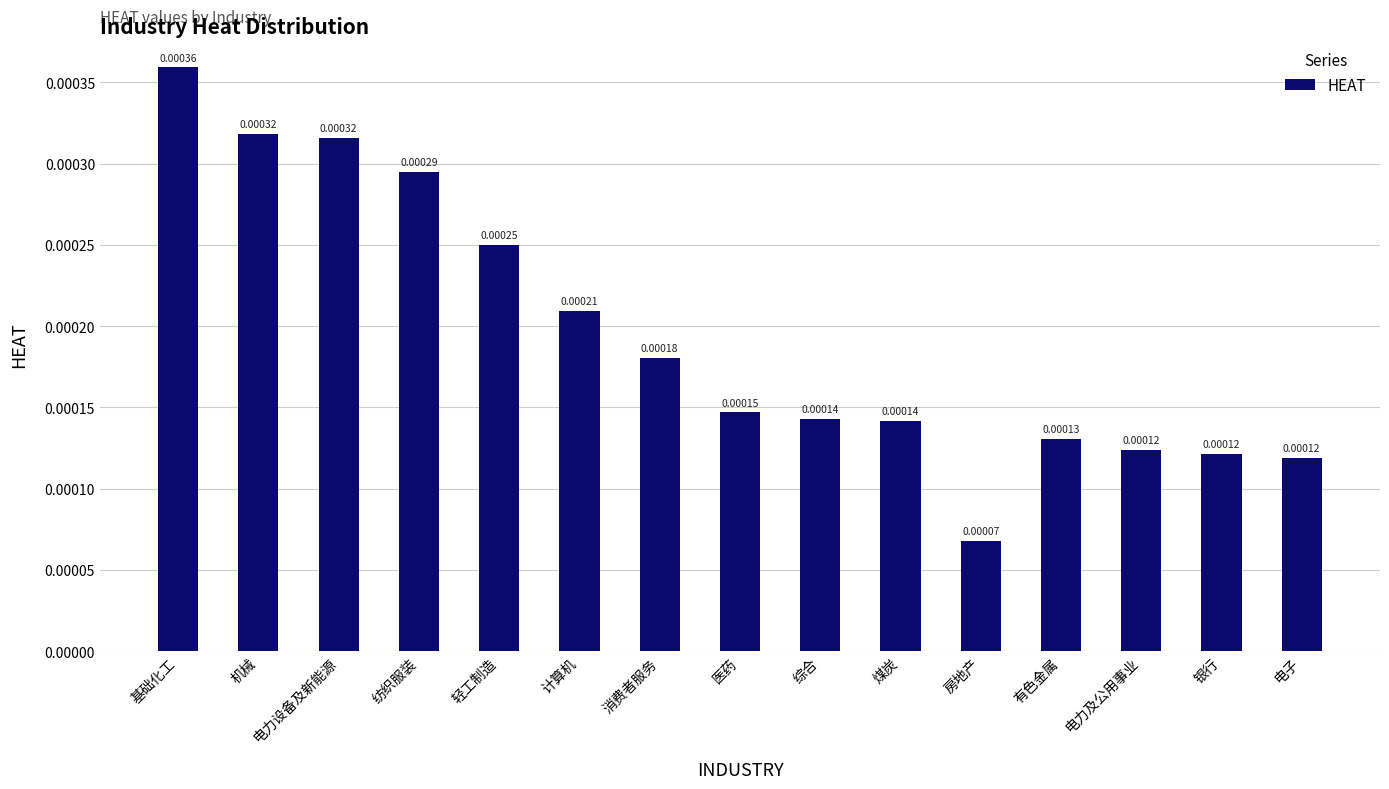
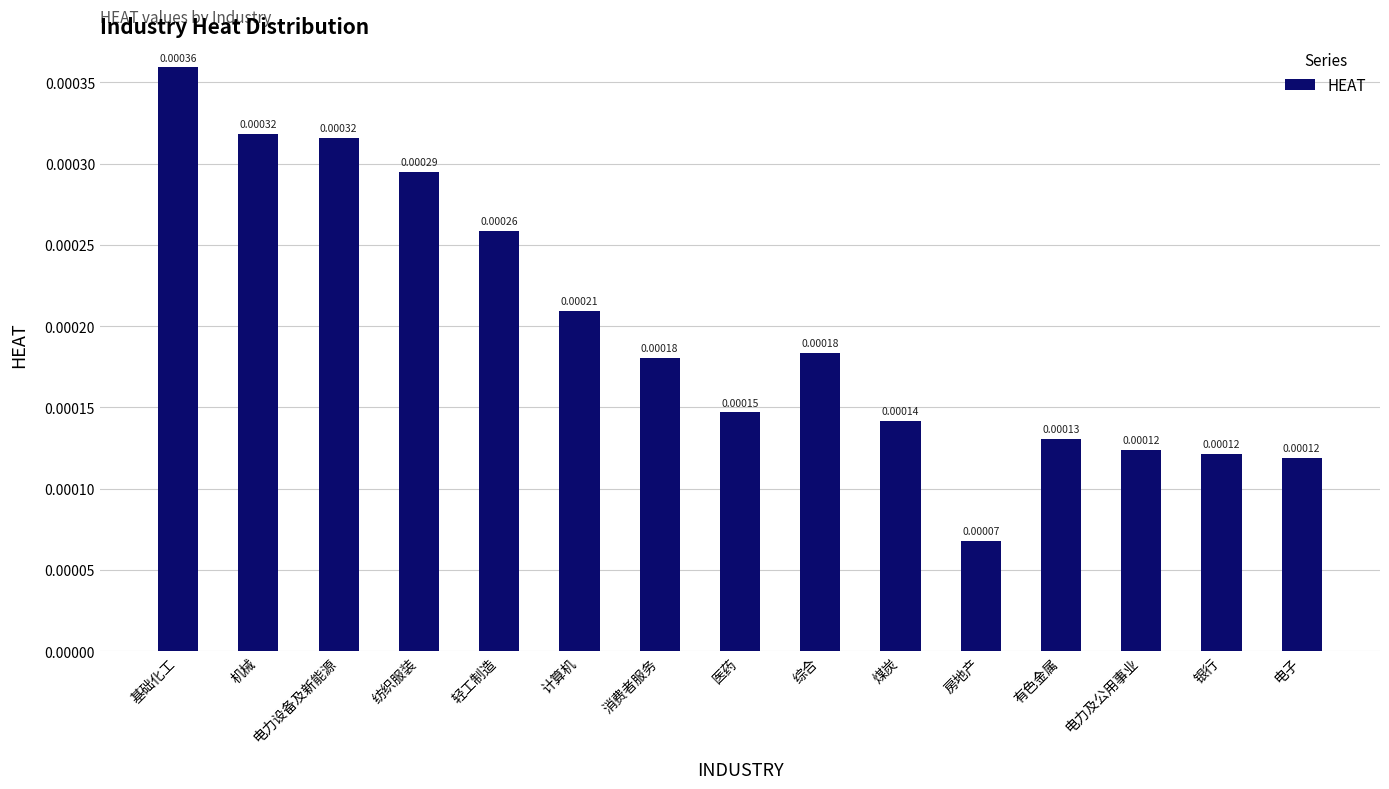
轻工制造: 0.00025 -> 0.00026
综合: 0.00014 -> 0.00018
